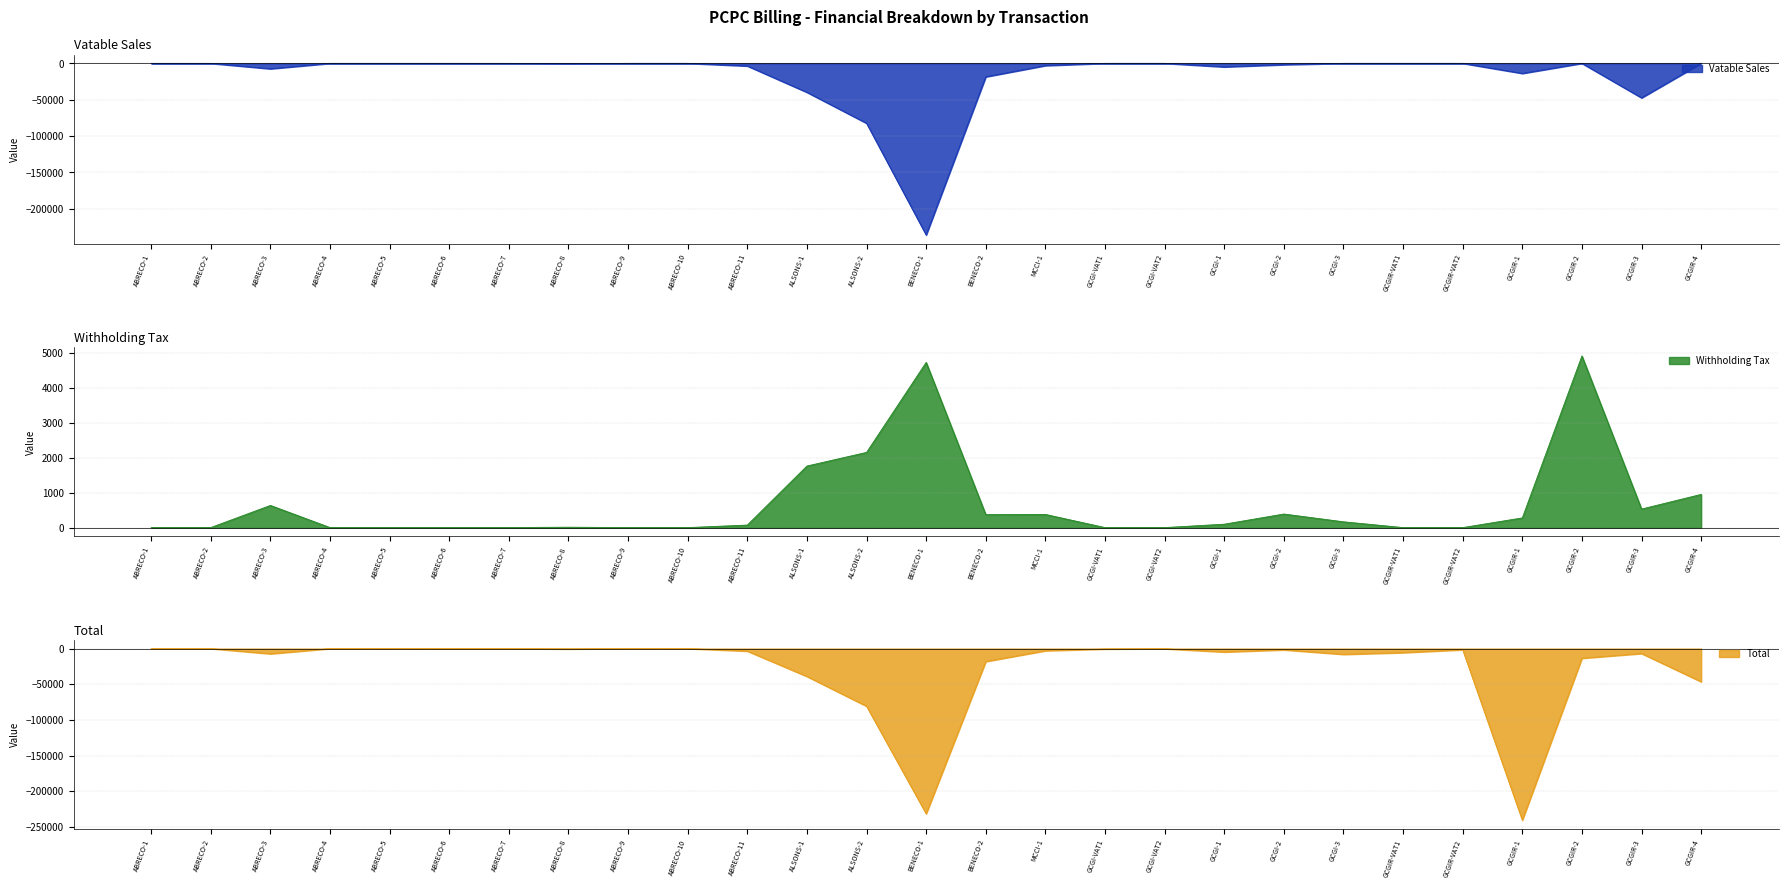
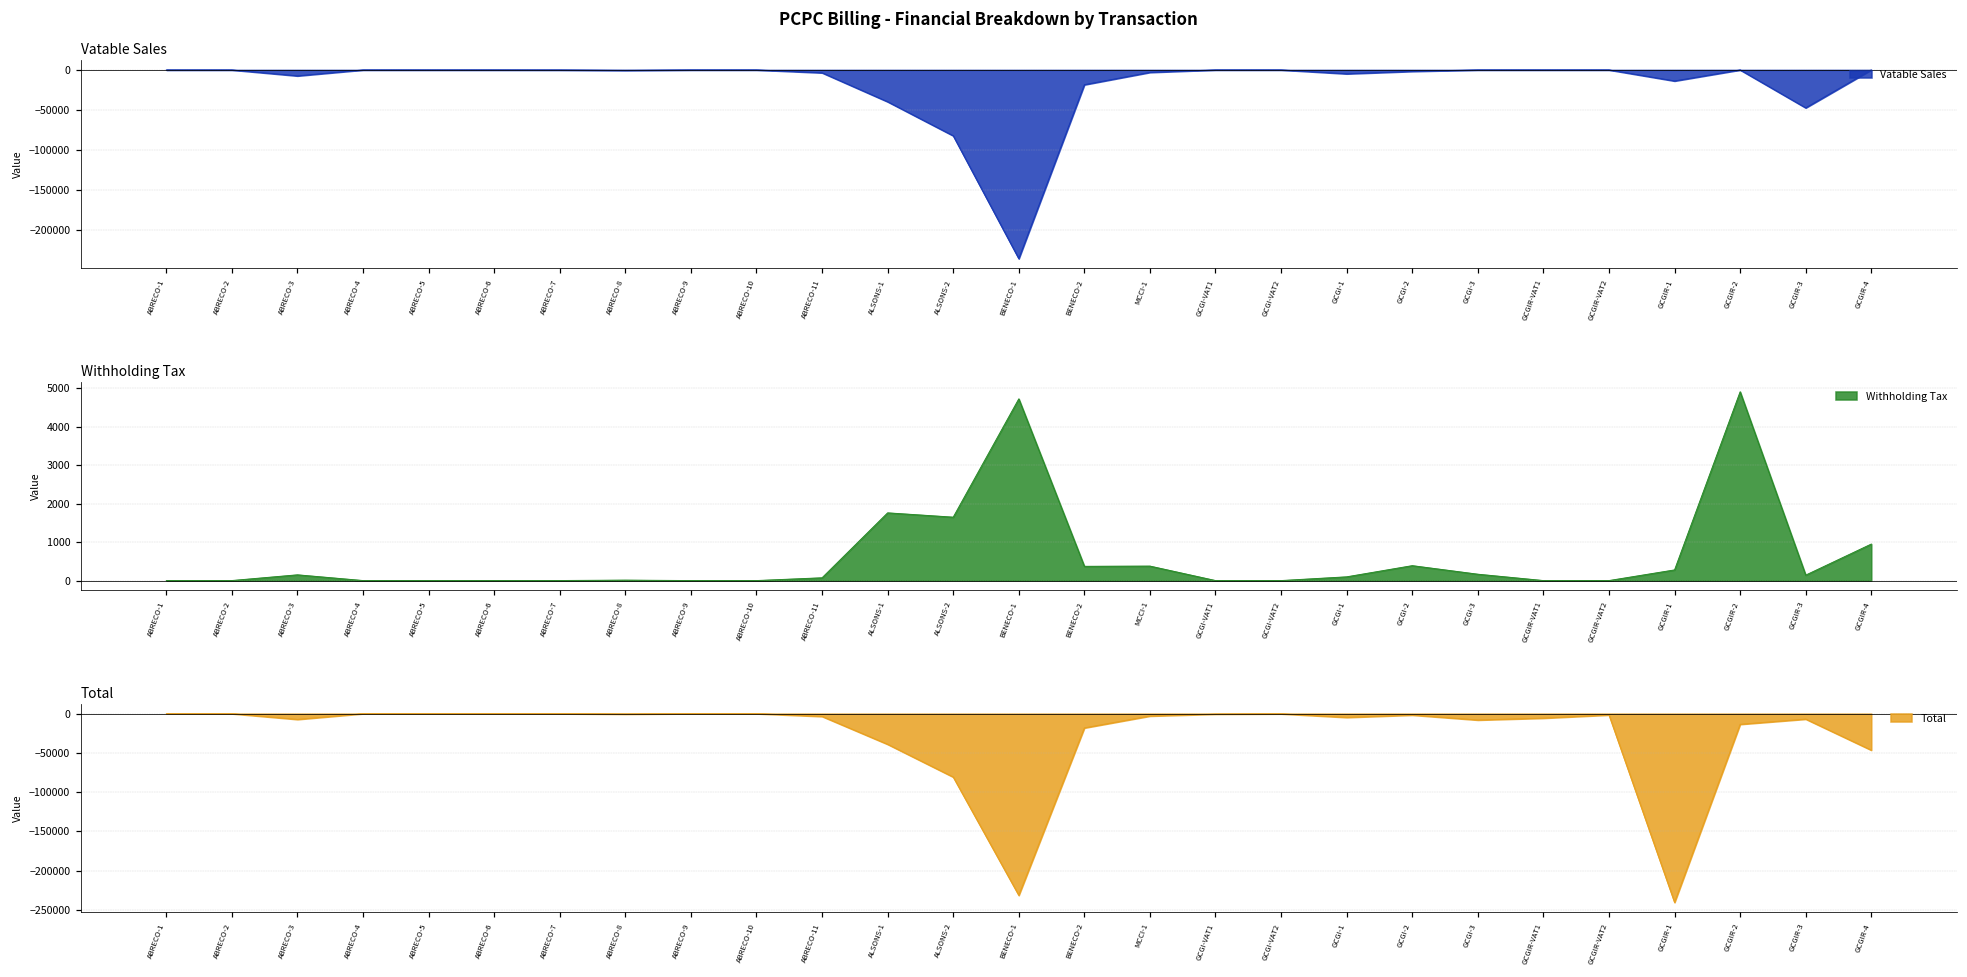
Withholding Tax, ABRECO-3: 600 -> 100
Withholding Tax, ALSONS-2: 2200 -> 1600
Withholding Tax, GCGIR-3: 500 -> 100
